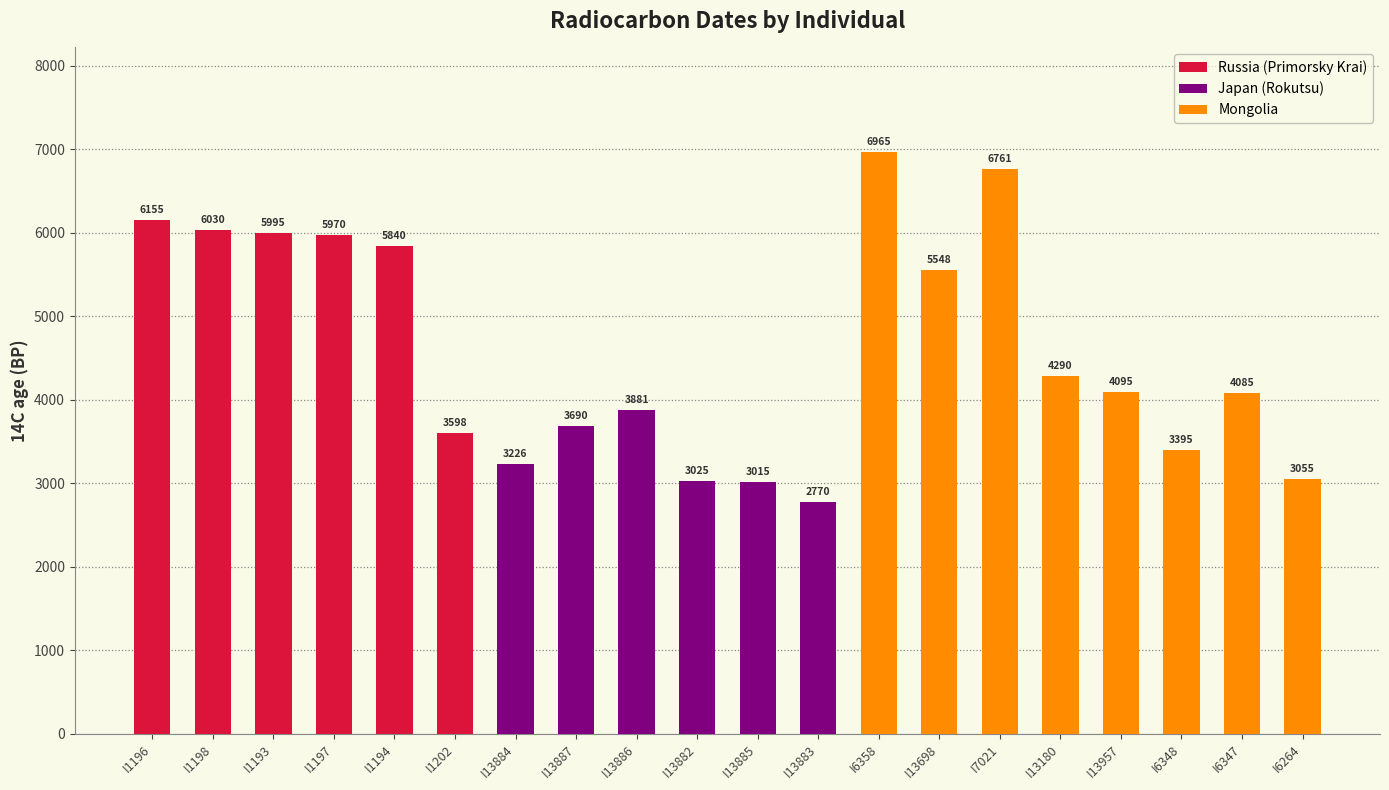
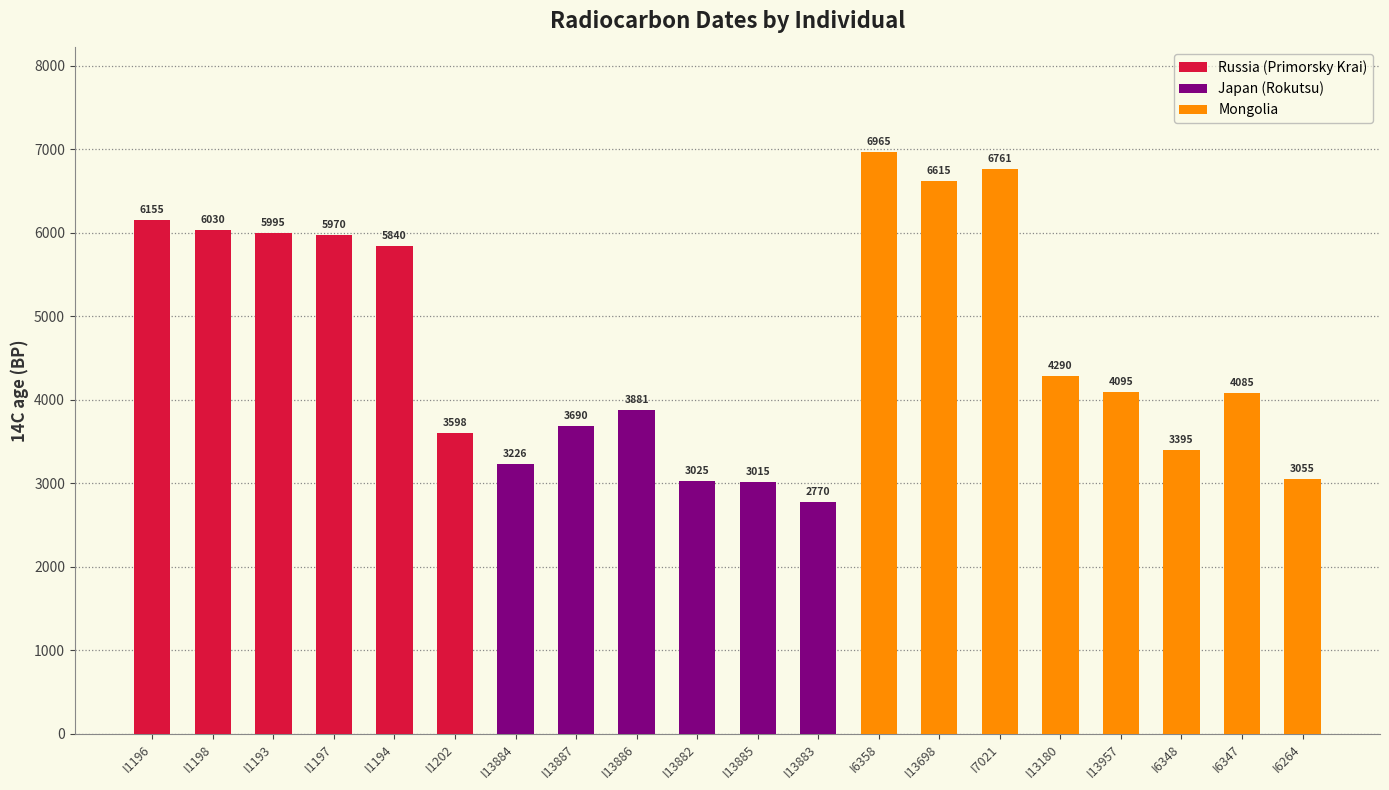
I13698: 5548 -> 6615
